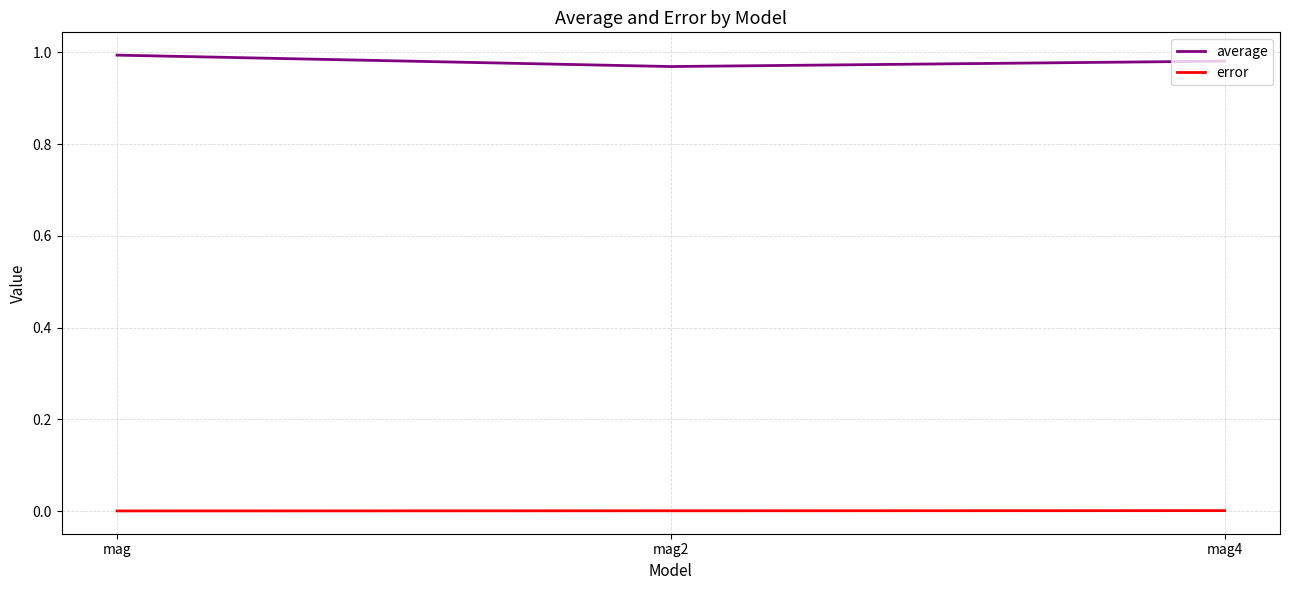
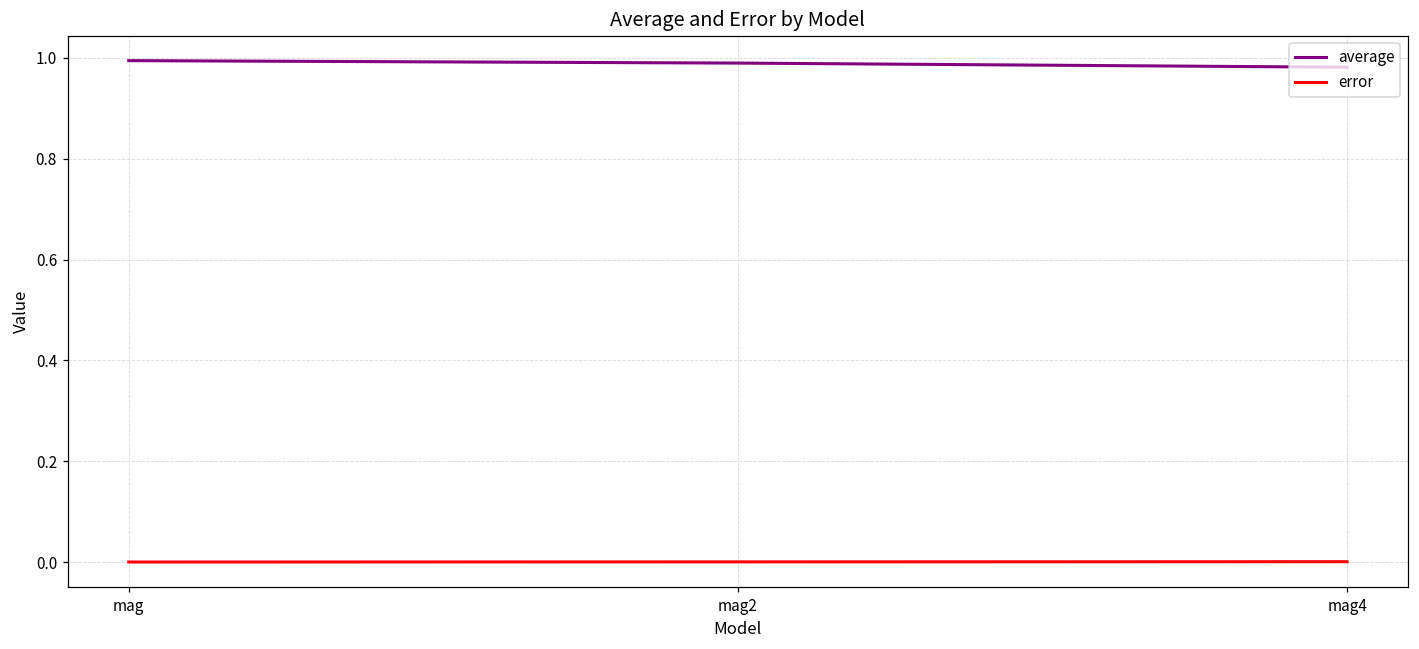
average, mag2: 0.97 -> 0.99
